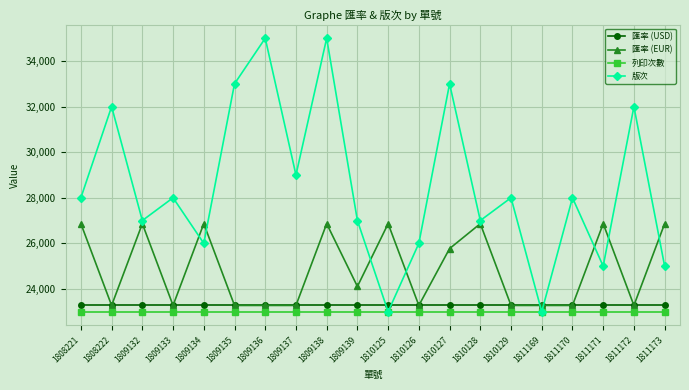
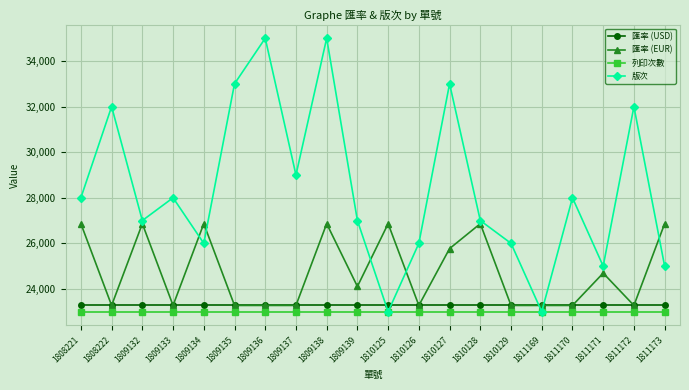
版次, 1810129: 28,000 -> 26,000
匯率 (EUR), 1811171: 26,900 -> 24,700
